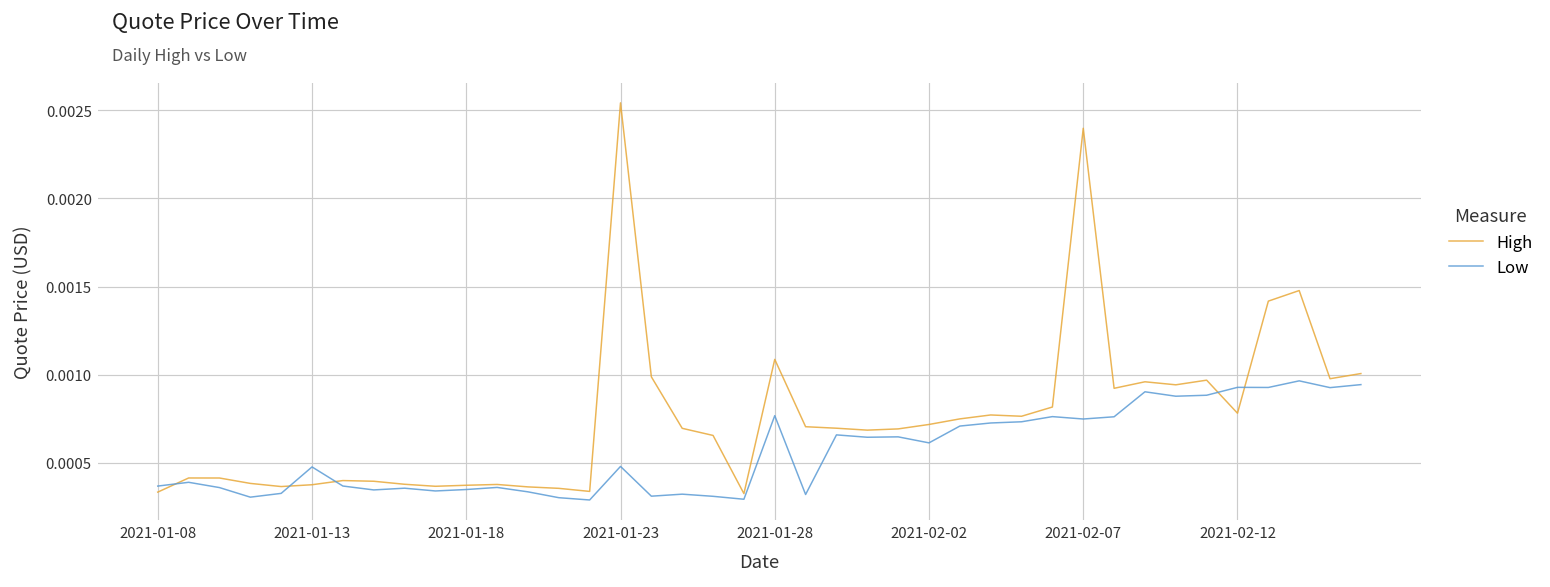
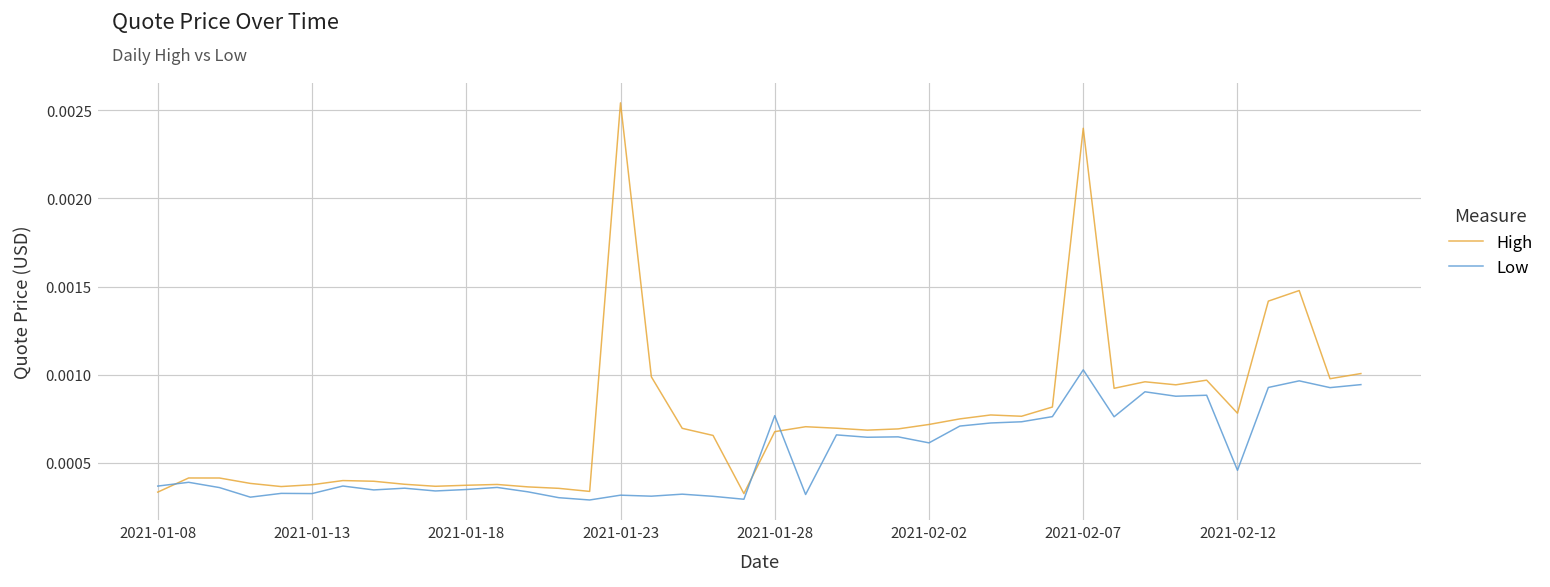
Low, 2021-01-13: 0.00048 -> 0.00033
Low, 2021-01-23: 0.00048 -> 0.00032
High, 2021-01-28: 0.00109 -> 0.00068
Low, 2021-02-07: 0.00075 -> 0.00103
Low, 2021-02-12: 0.00093 -> 0.00046
